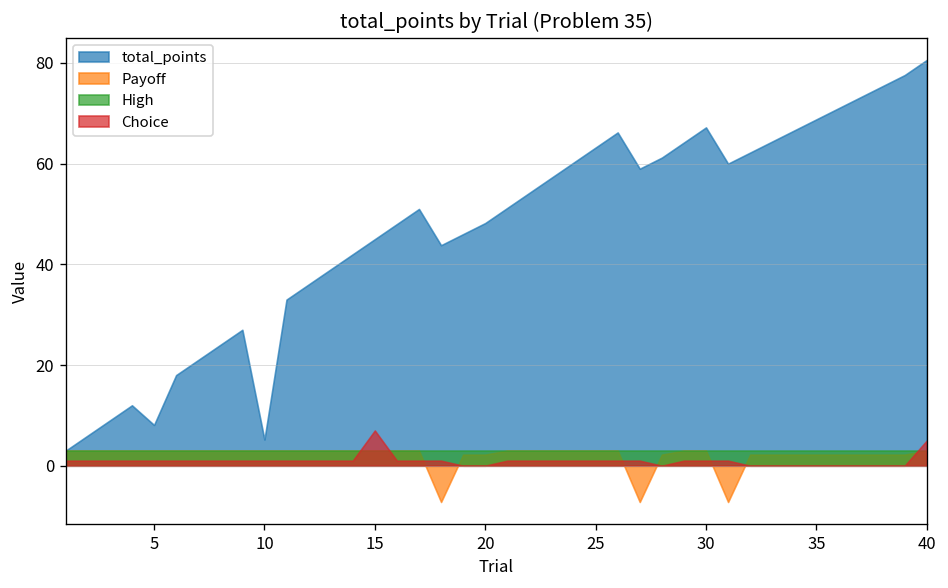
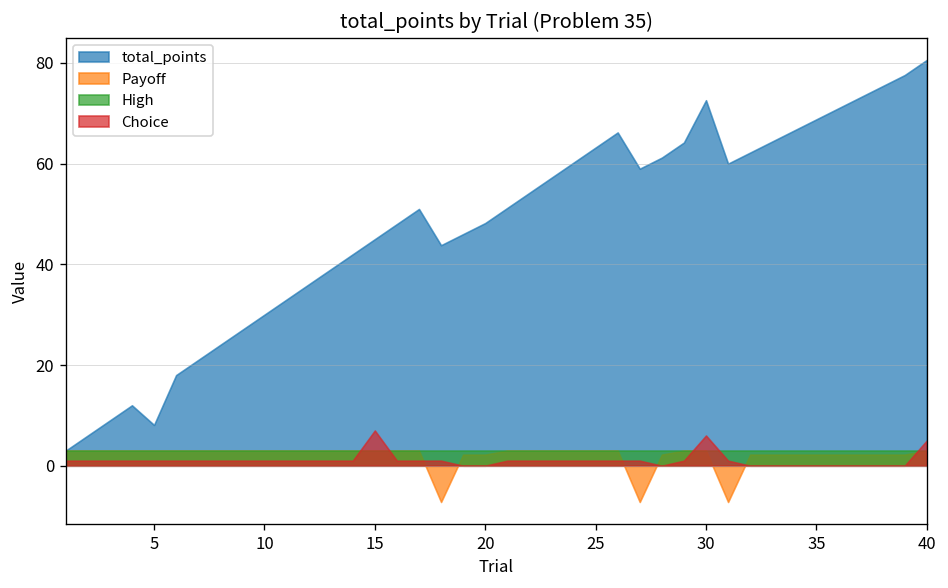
total_points, 10: 5 -> 30
total_points, 30: 67 -> 73
Choice, 30: 1 -> 6
